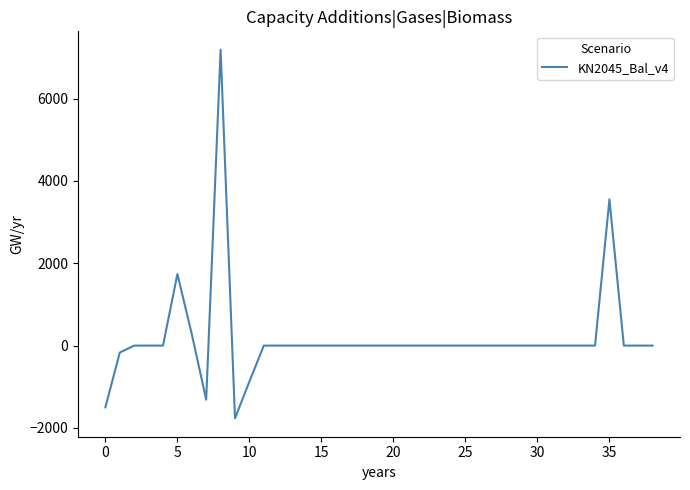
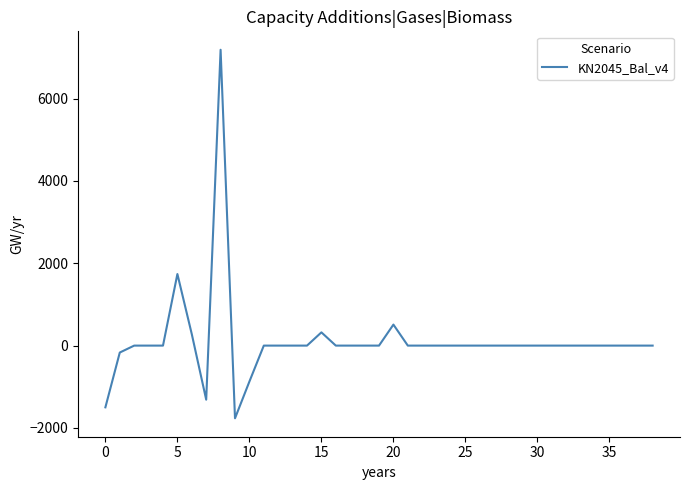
15: 0 -> 300
20: 0 -> 500
35: 3600 -> 0
